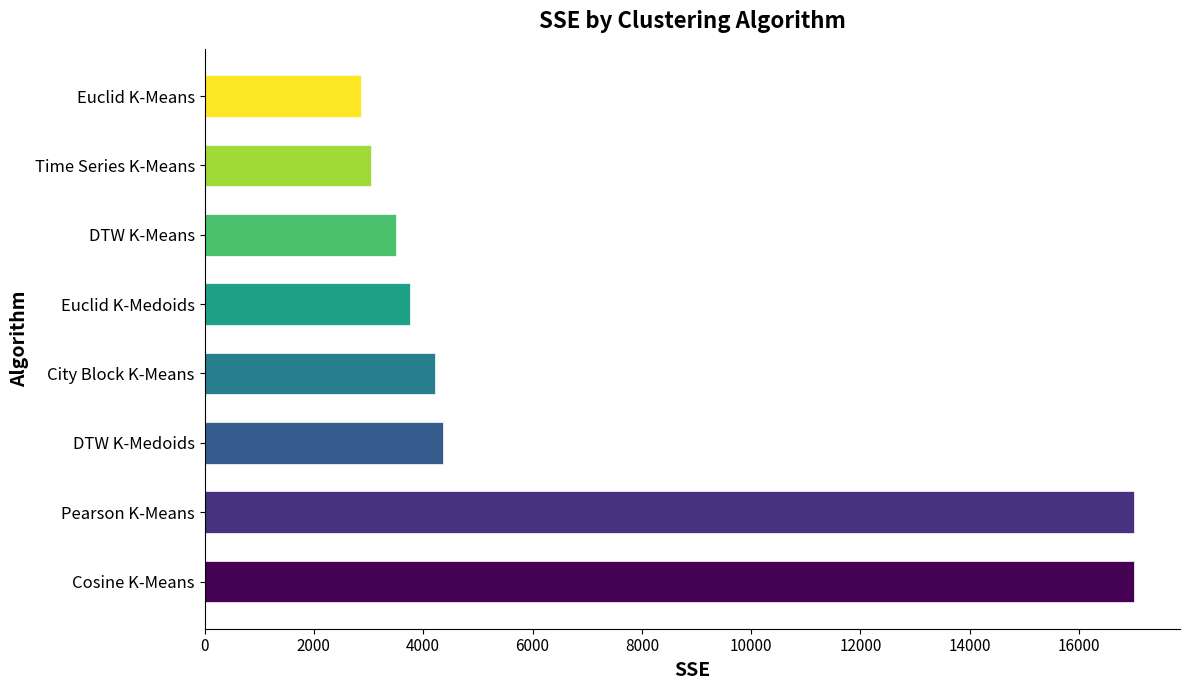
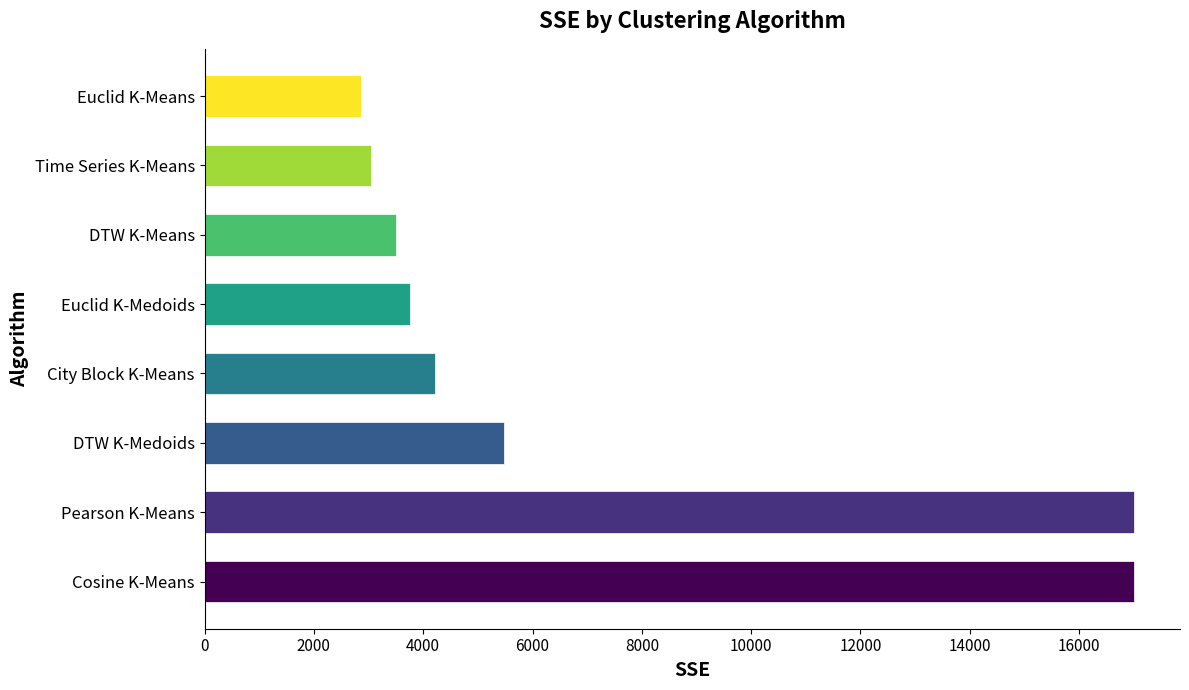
DTW K-Medoids: 4400 -> 5500
